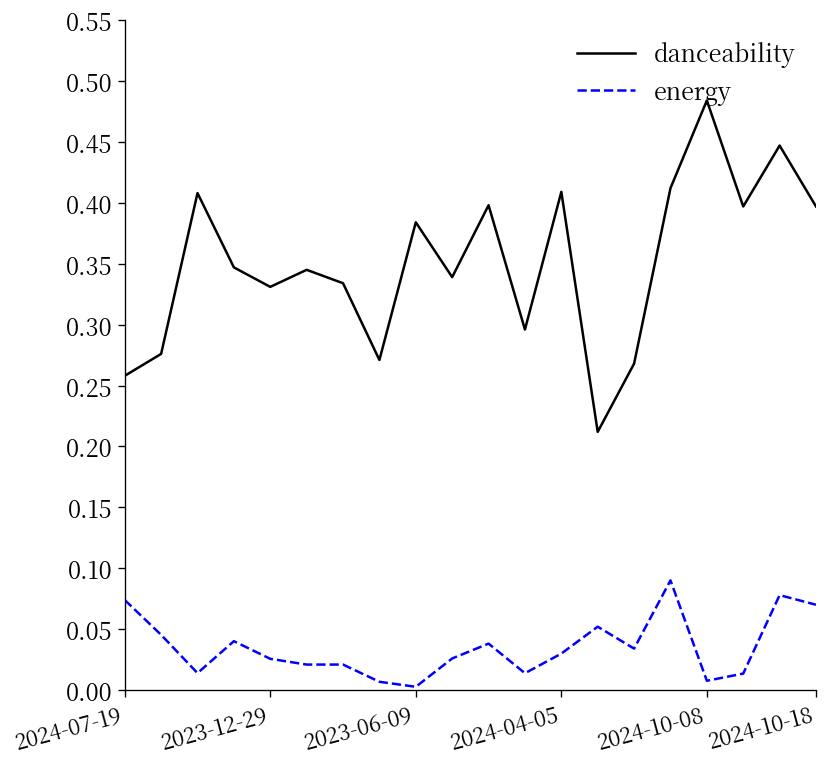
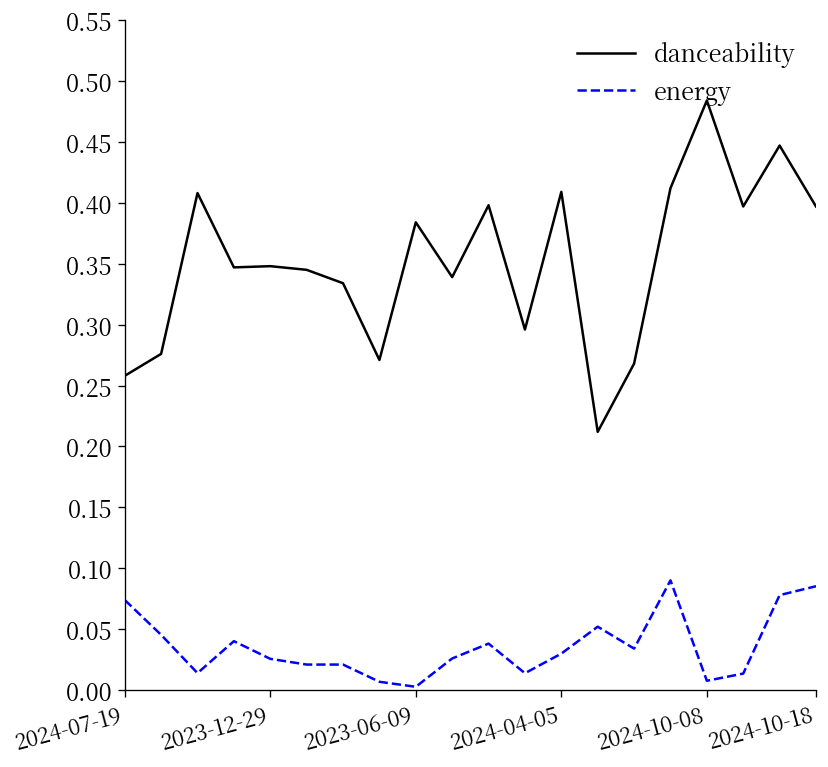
danceability, 2023-12-29: 0.331 -> 0.348
energy, 2024-10-18: 0.070 -> 0.085
